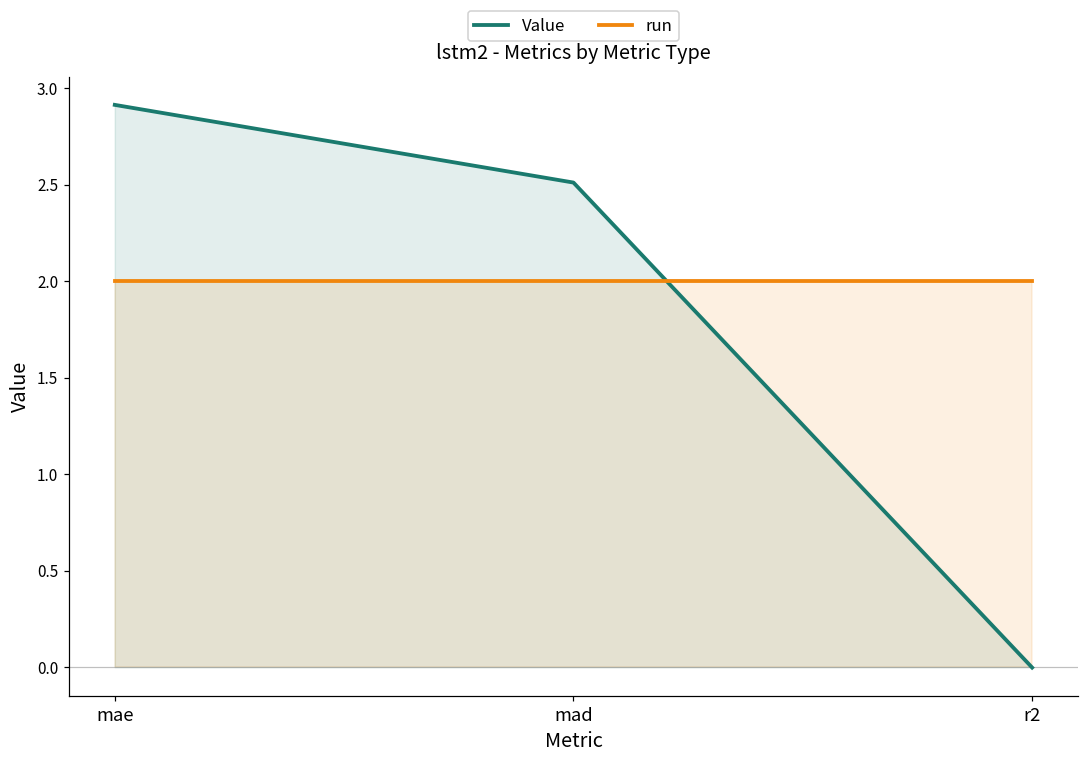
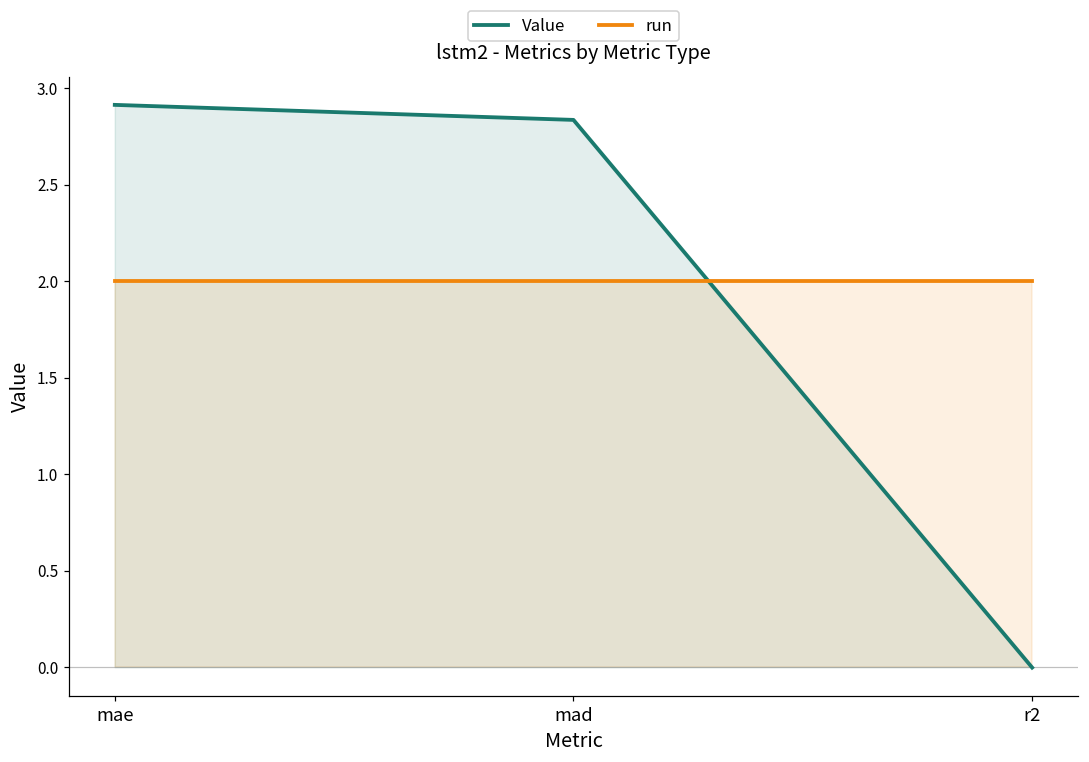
Value, mad: 2.51 -> 2.84
